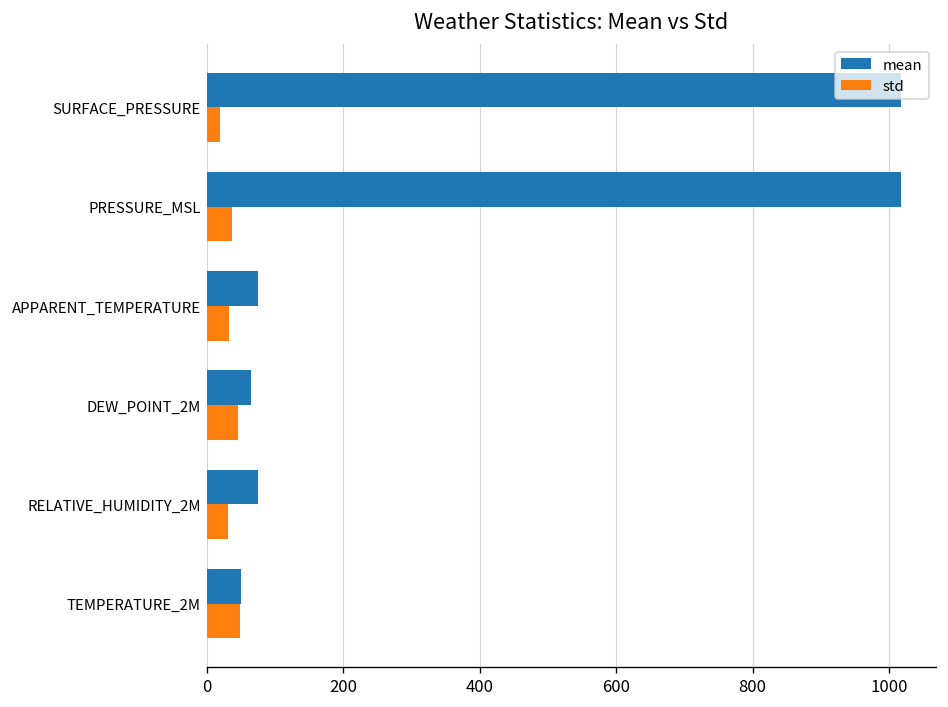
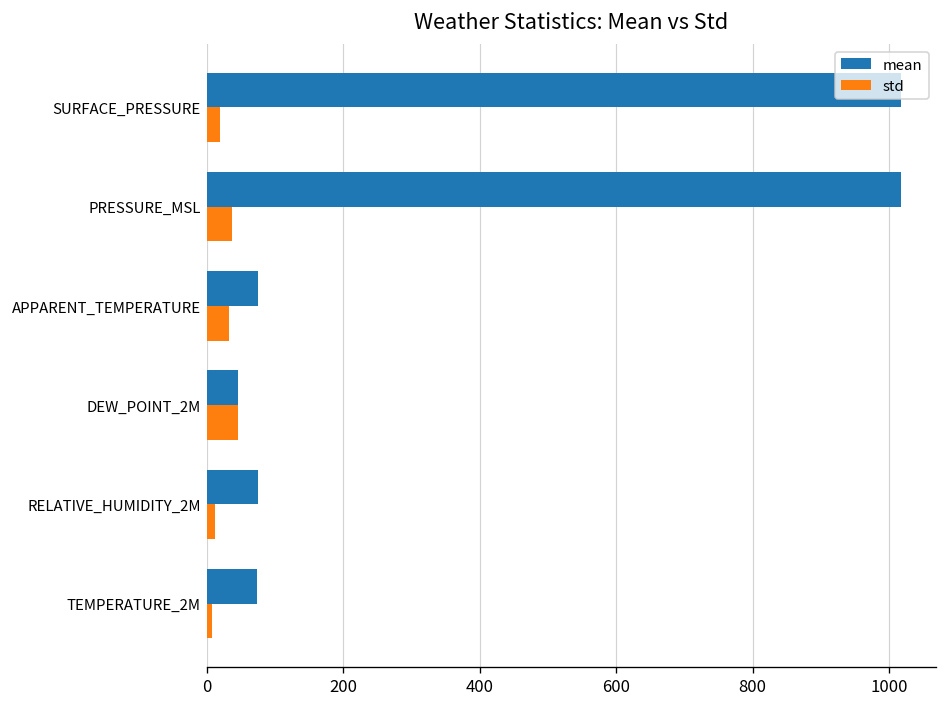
mean, DEW_POINT_2M: 60 -> 50
std, RELATIVE_HUMIDITY_2M: 30 -> 10
mean, TEMPERATURE_2M: 50 -> 70
std, TEMPERATURE_2M: 50 -> 10
